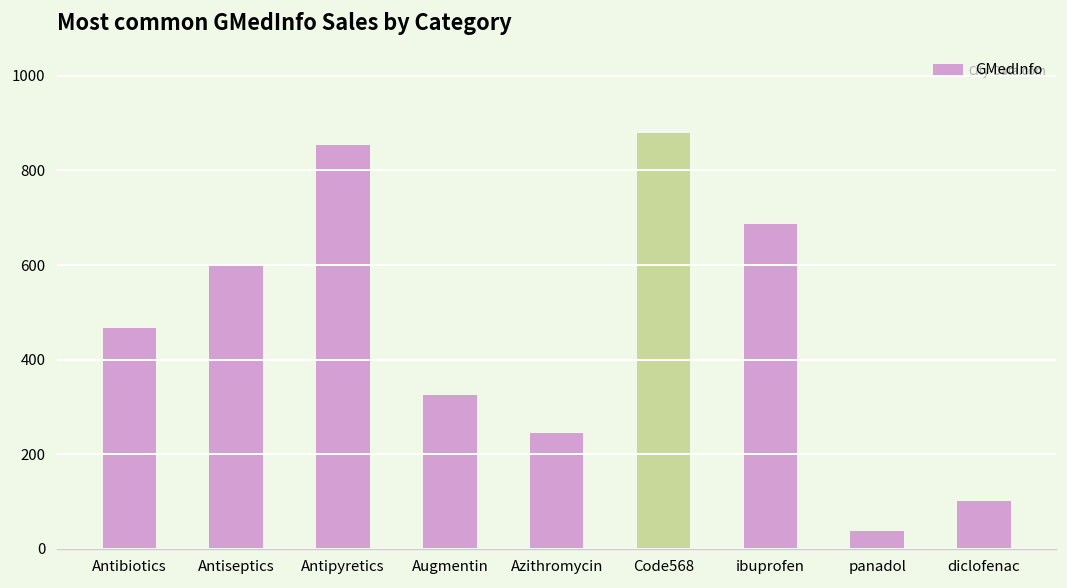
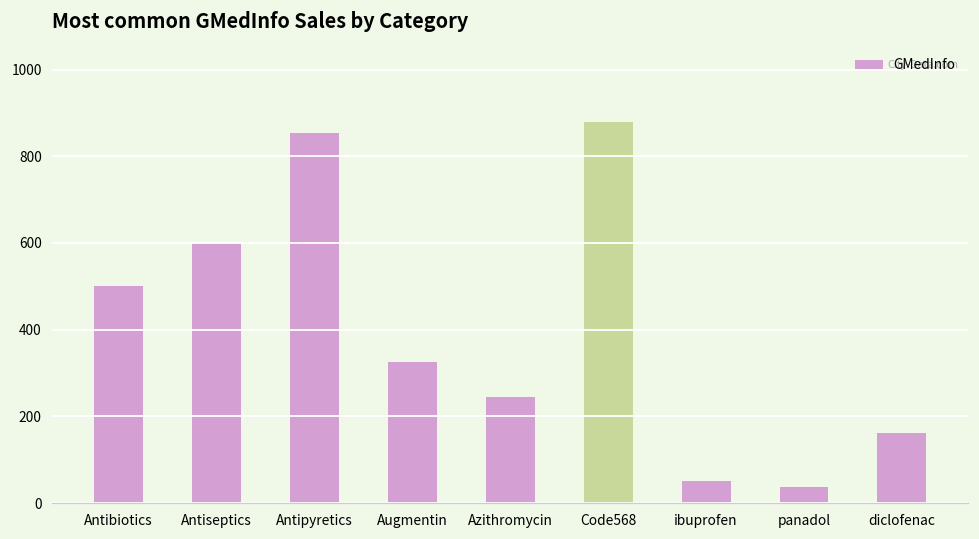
Antibiotics: 470 -> 500
ibuprofen: 690 -> 50
diclofenac: 100 -> 160
